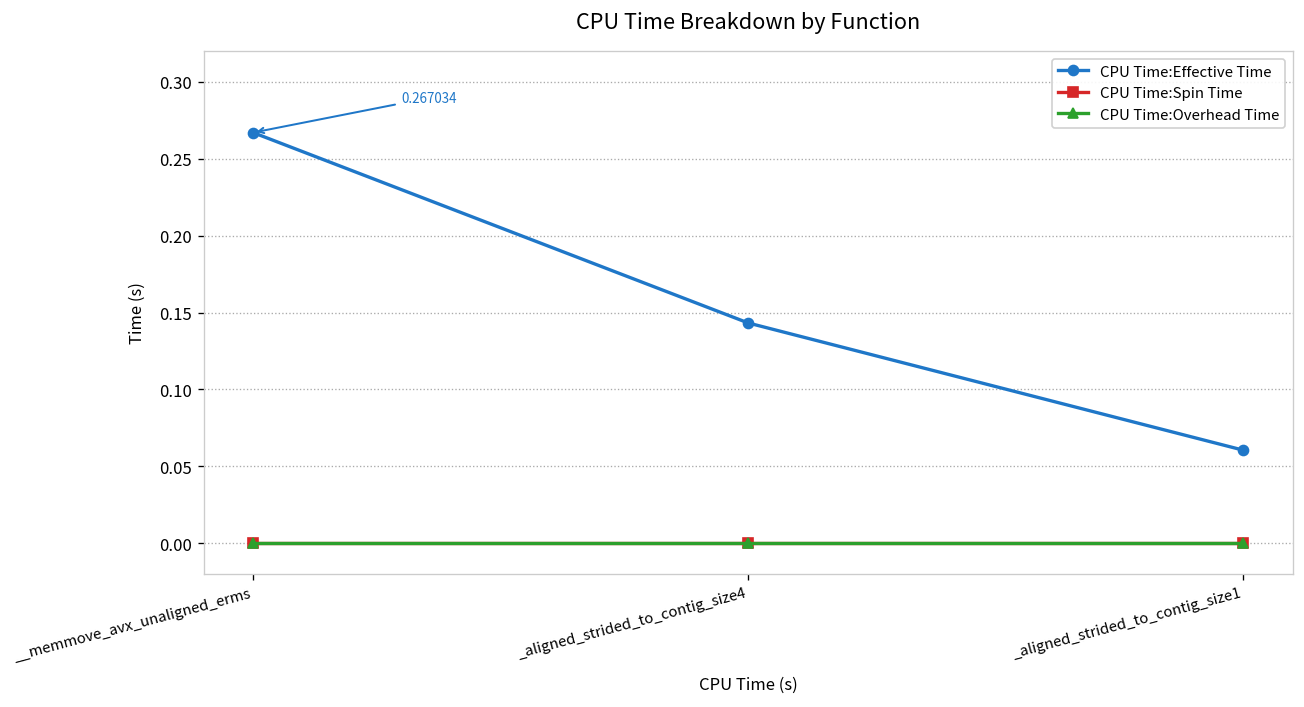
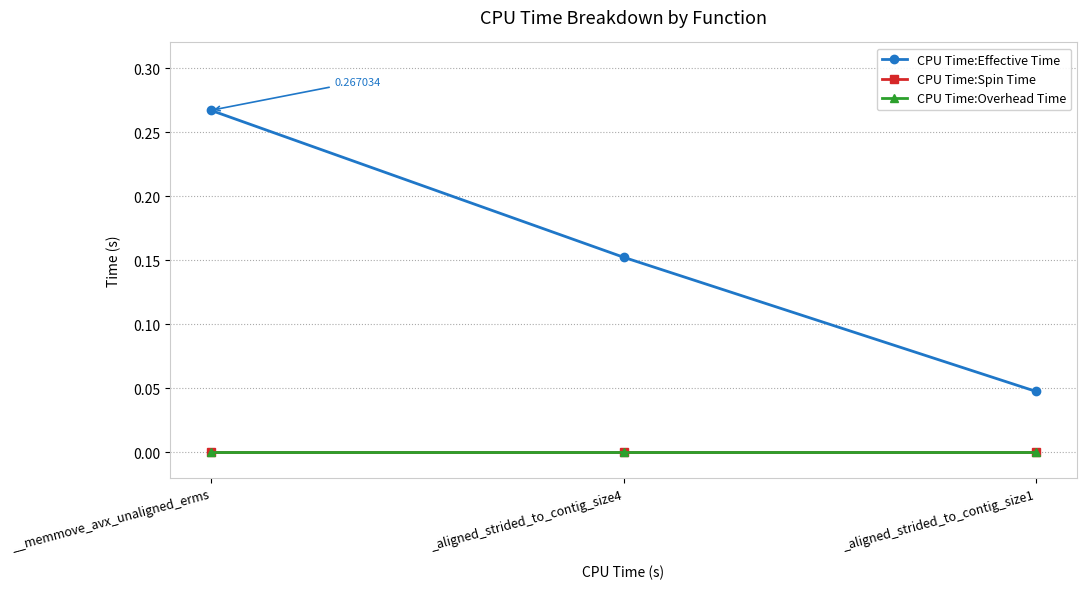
CPU Time:Effective Time, _aligned_strided_to_contig_size4: 0.143 -> 0.152
CPU Time:Effective Time, _aligned_strided_to_contig_size1: 0.060 -> 0.048
